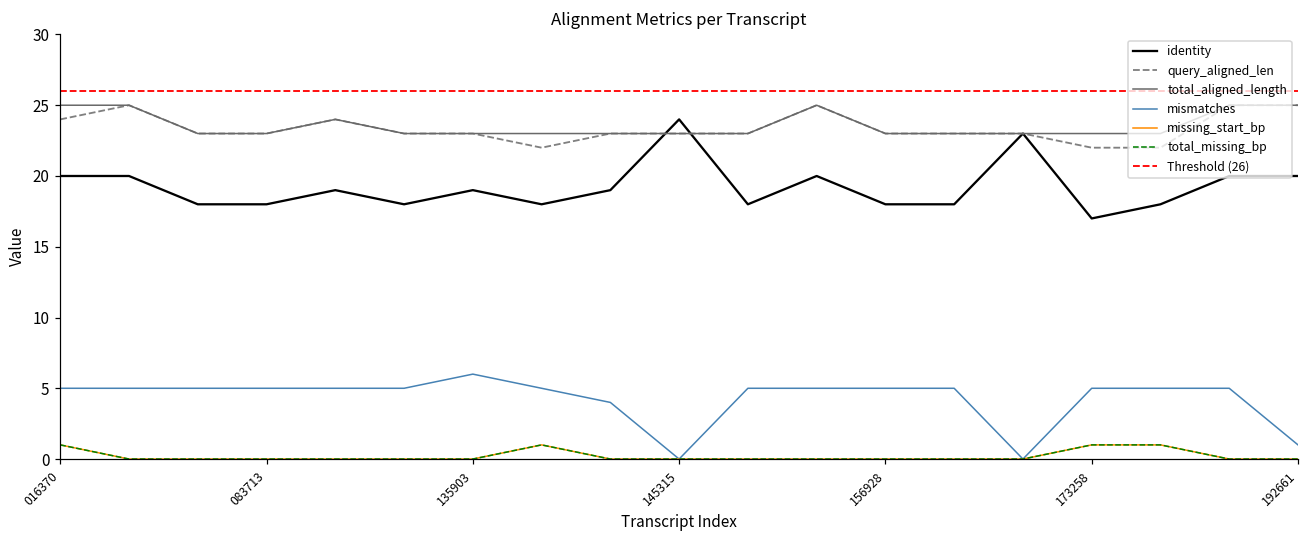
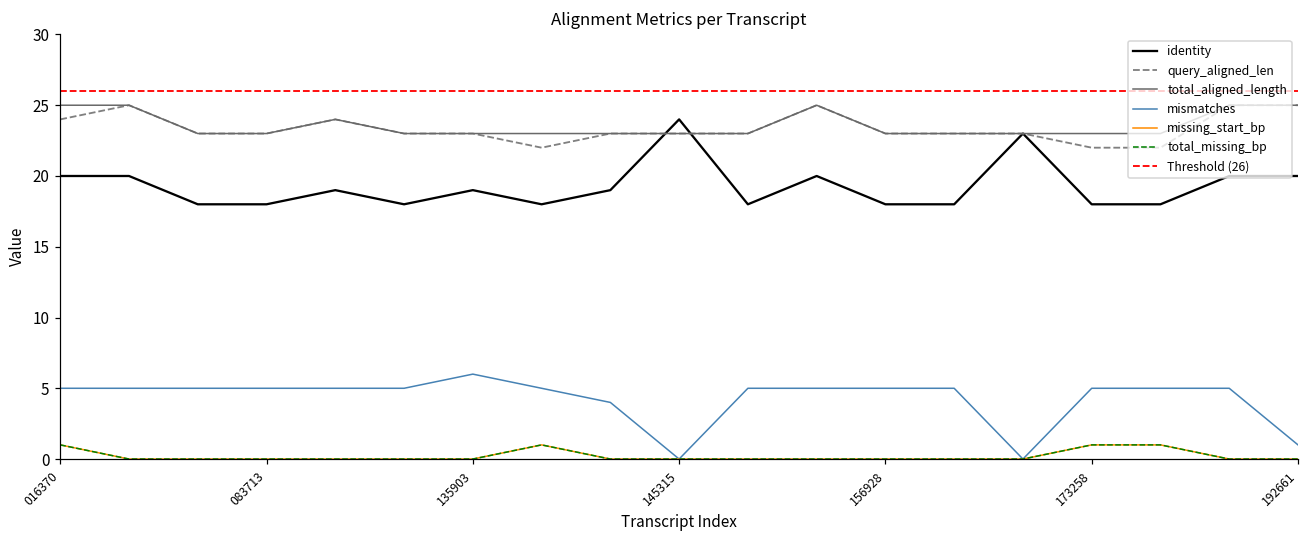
identity, 173258: 17 -> 18
